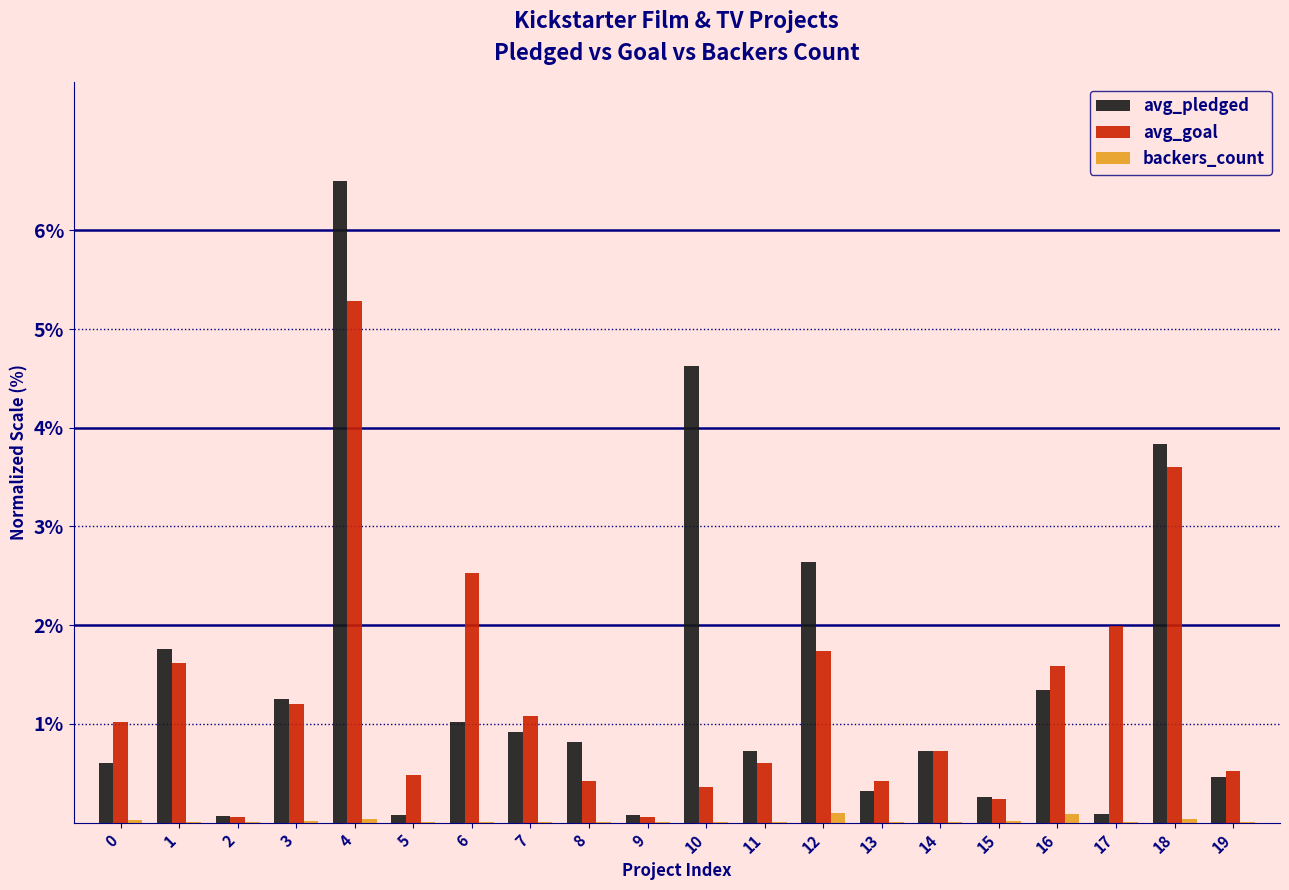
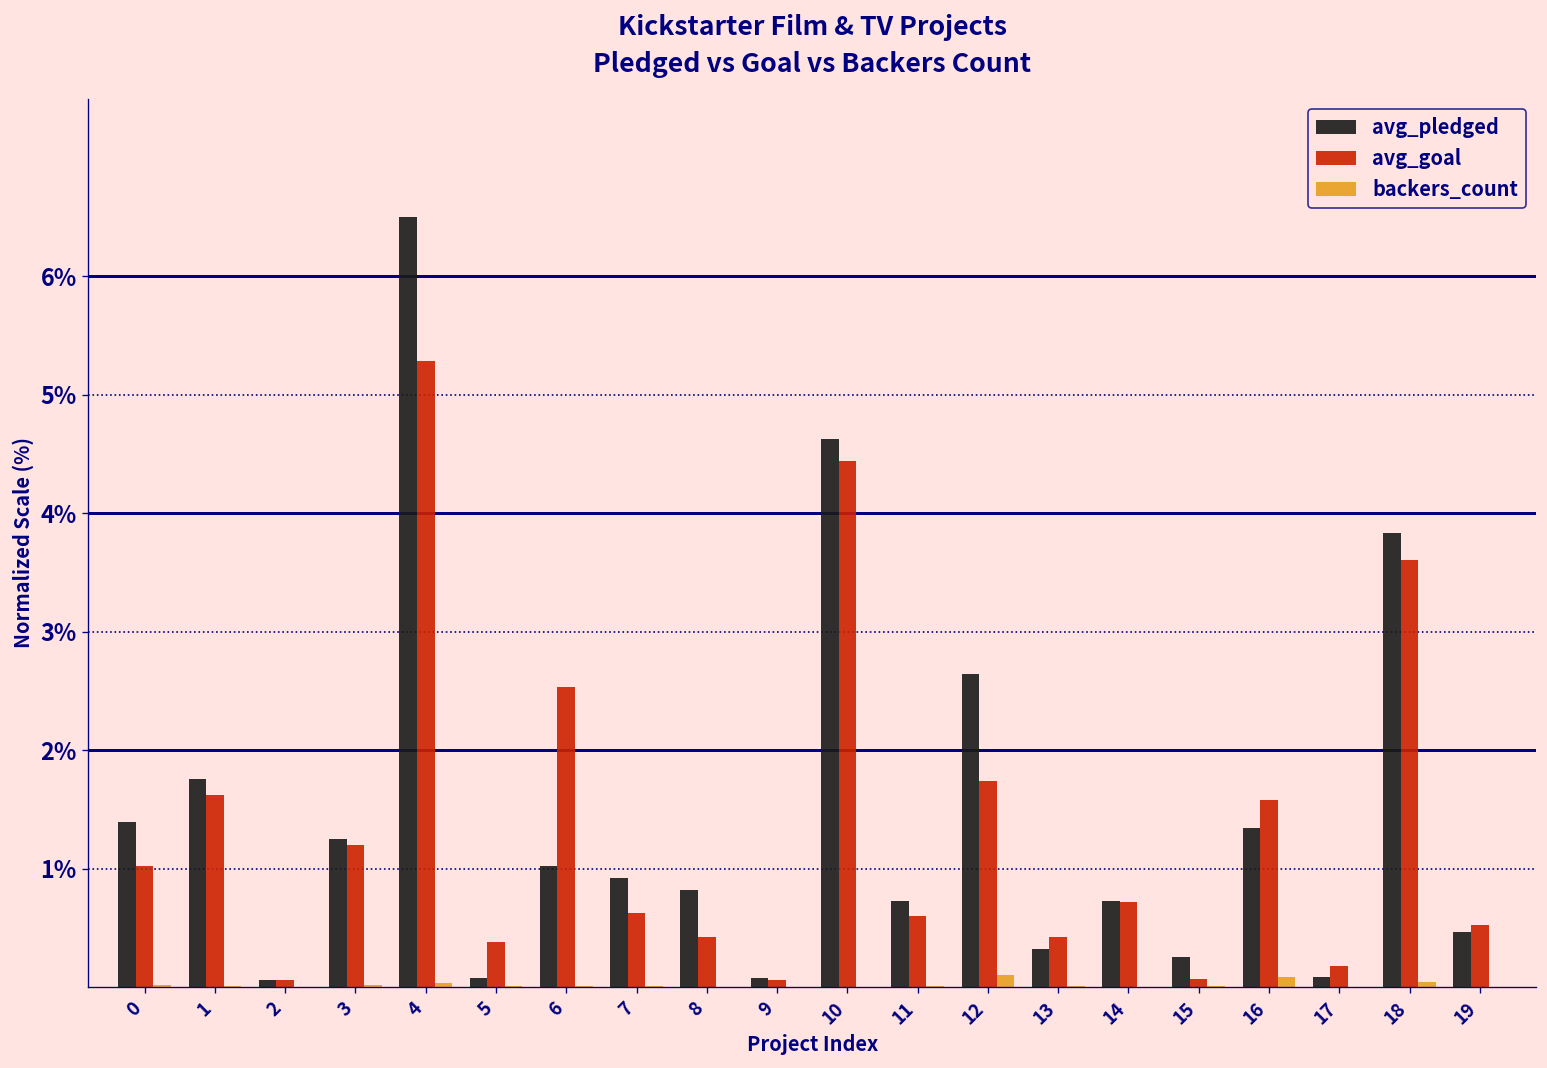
avg_pledged, 0: 0.6% -> 1.4%
avg_goal, 5: 0.5% -> 0.4%
avg_goal, 7: 1.1% -> 0.6%
avg_goal, 10: 0.4% -> 4.4%
avg_goal, 15: 0.2% -> 0.1%
avg_goal, 17: 2.0% -> 0.2%
